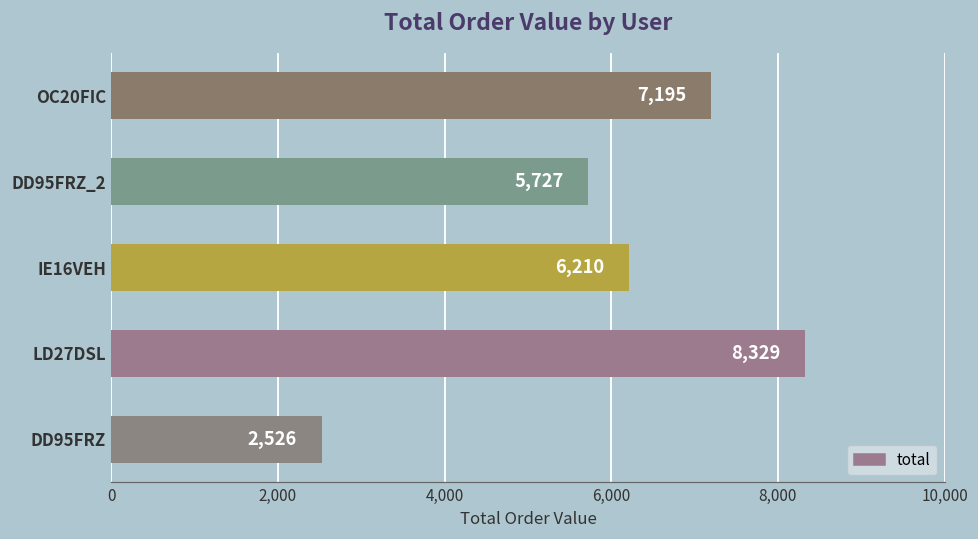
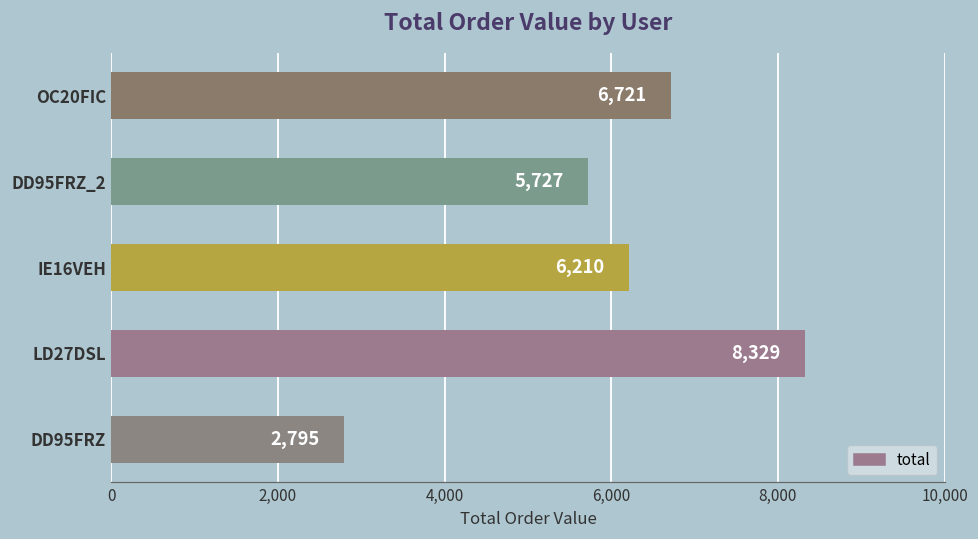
OC20FIC: 7,195 -> 6,721
DD95FRZ: 2,526 -> 2,795
